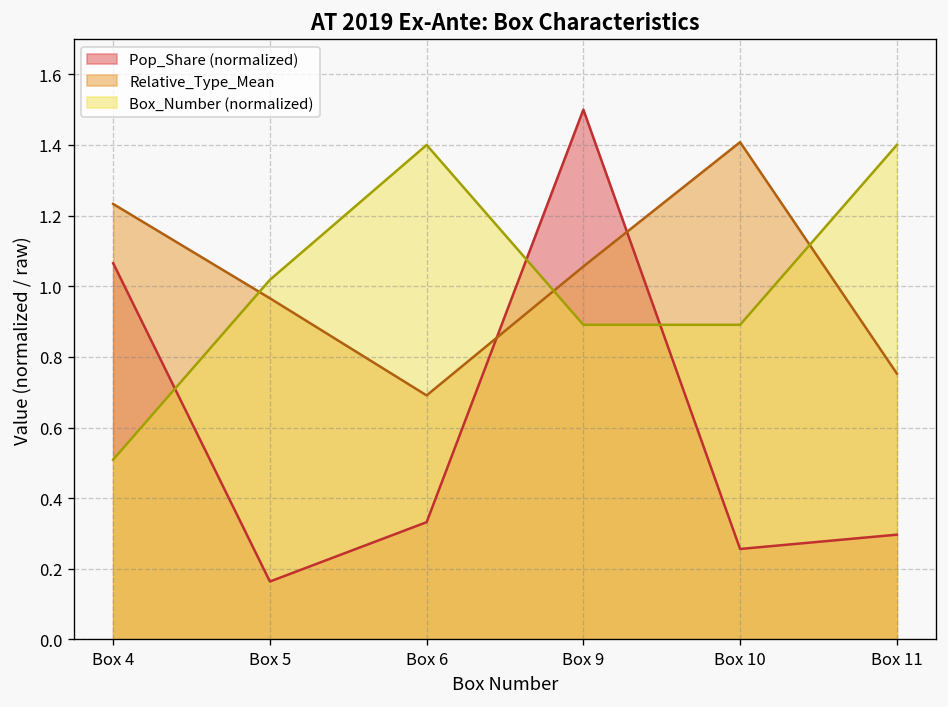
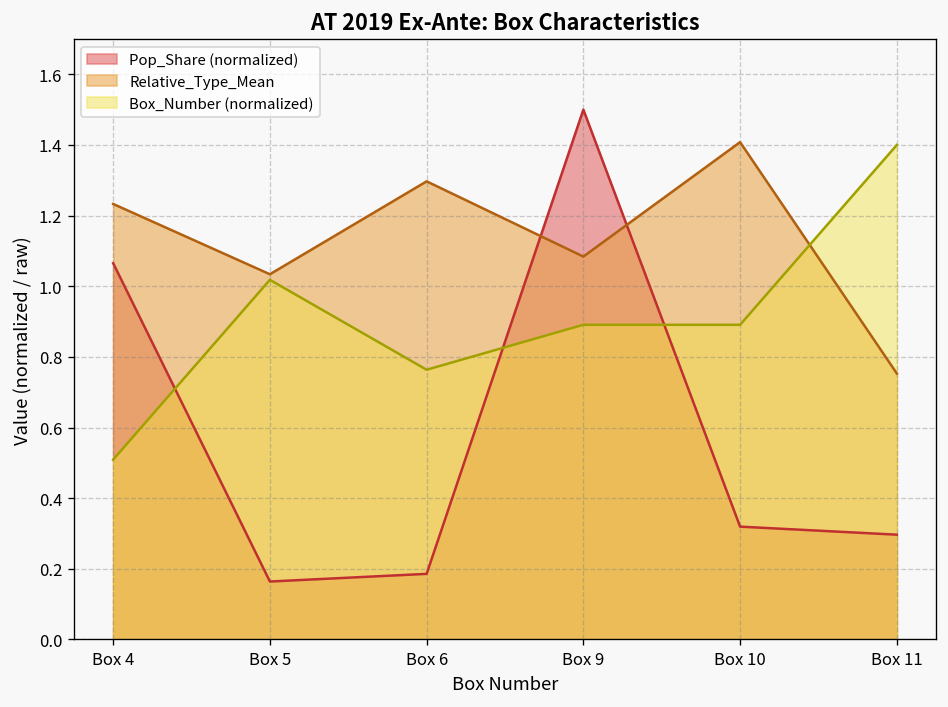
Relative_Type_Mean, Box 5: 0.97 -> 1.03
Pop_Share (normalized), Box 6: 0.33 -> 0.19
Relative_Type_Mean, Box 6: 0.69 -> 1.30
Box_Number (normalized), Box 6: 1.40 -> 0.76
Relative_Type_Mean, Box 9: 1.06 -> 1.08
Pop_Share (normalized), Box 10: 0.26 -> 0.32
